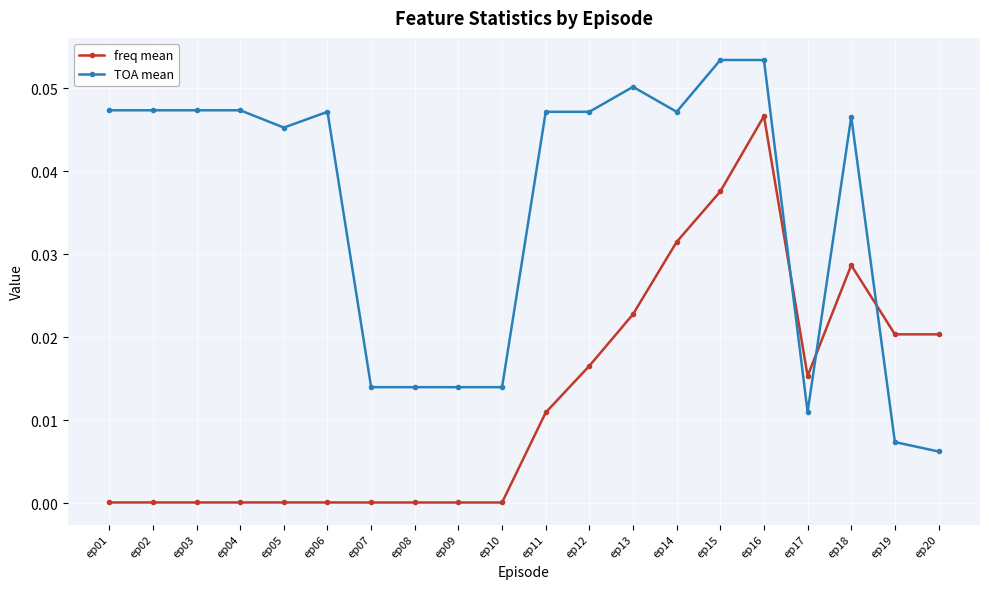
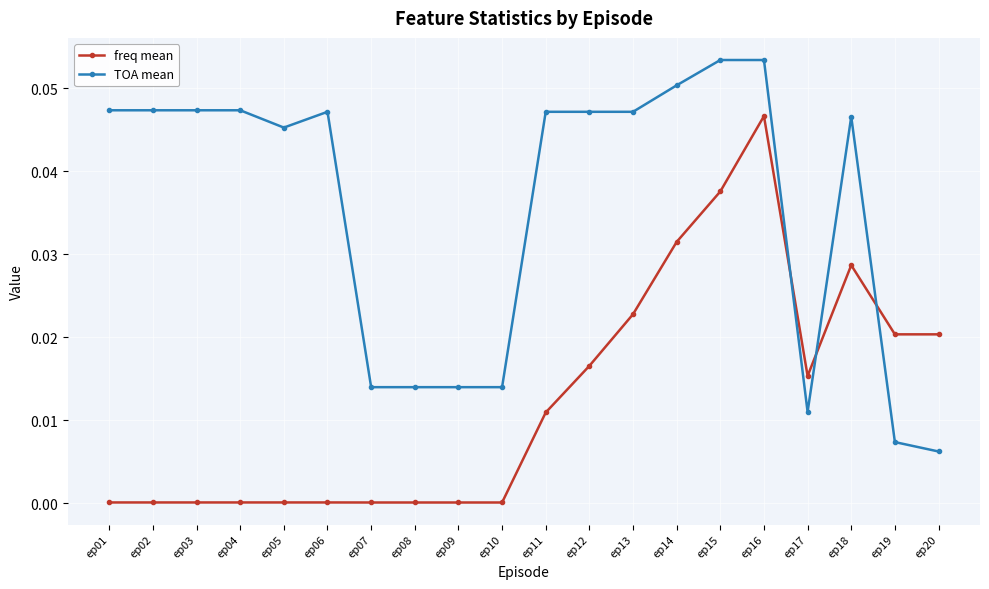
TOA mean, ep13: 0.050 -> 0.047
TOA mean, ep14: 0.047 -> 0.050
